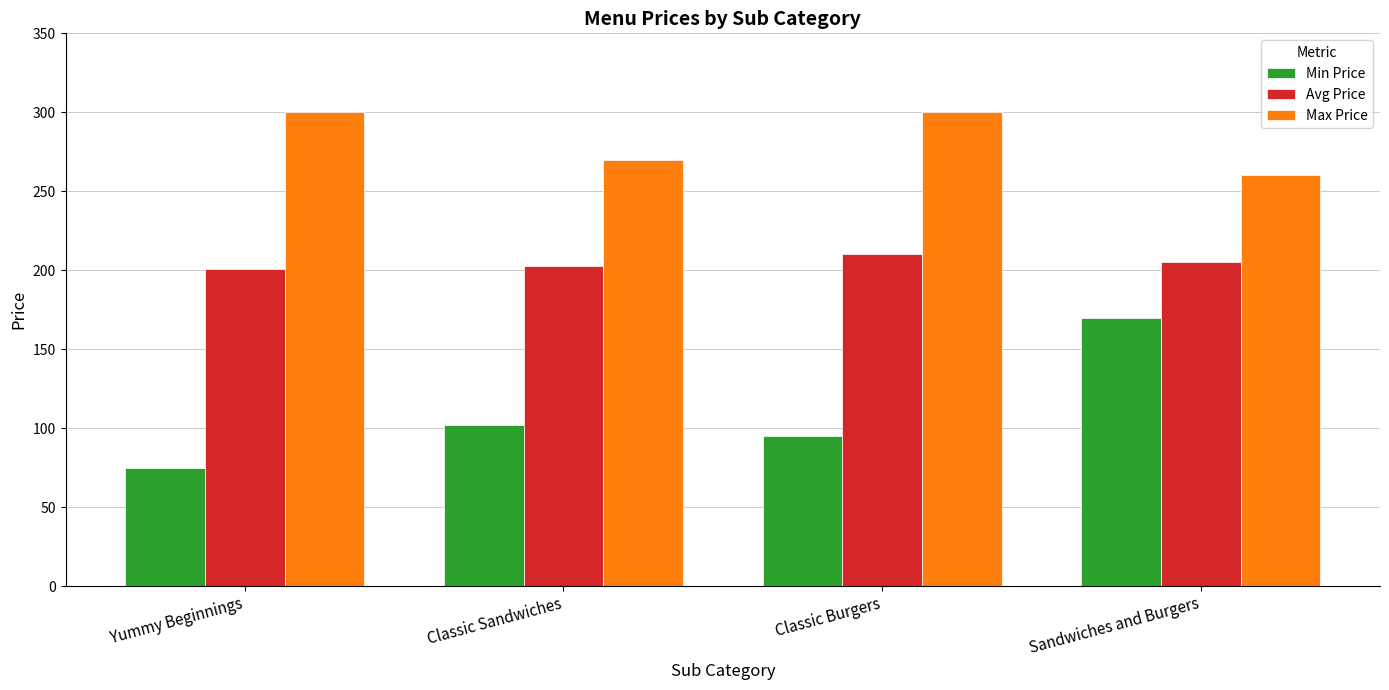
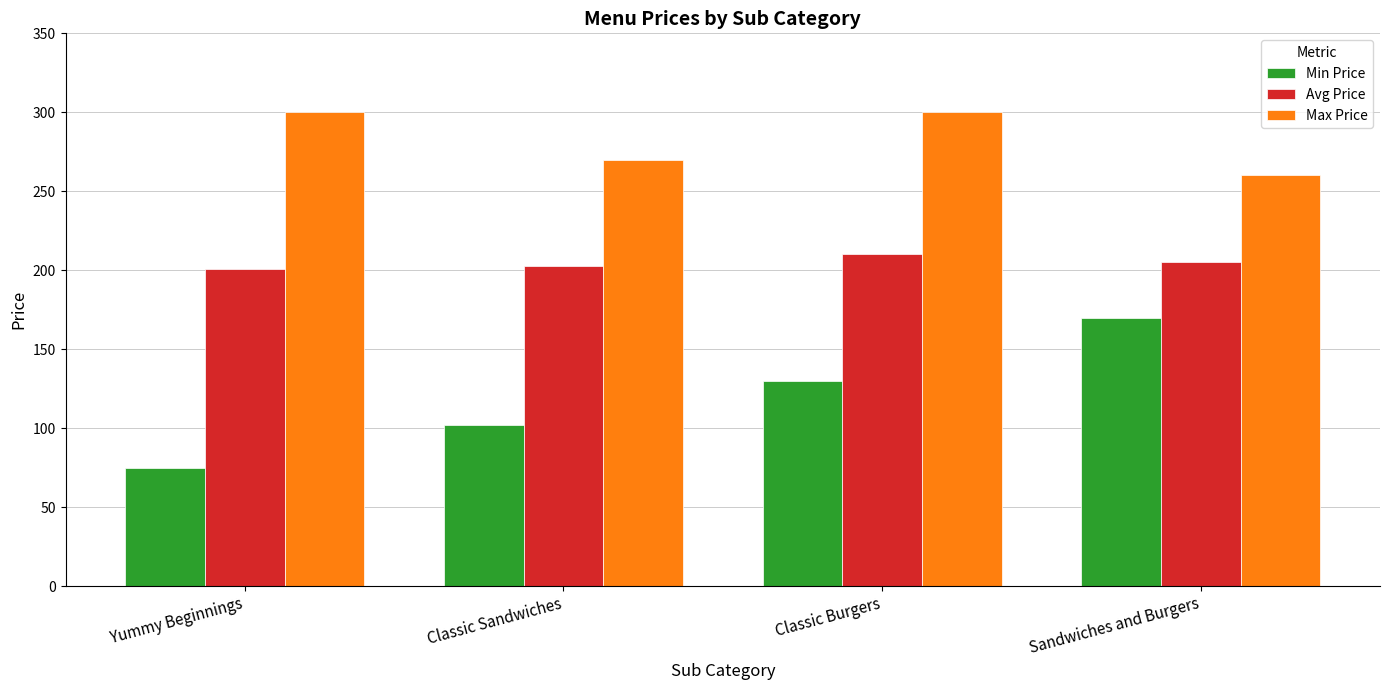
Min Price, Classic Burgers: 95 -> 130
